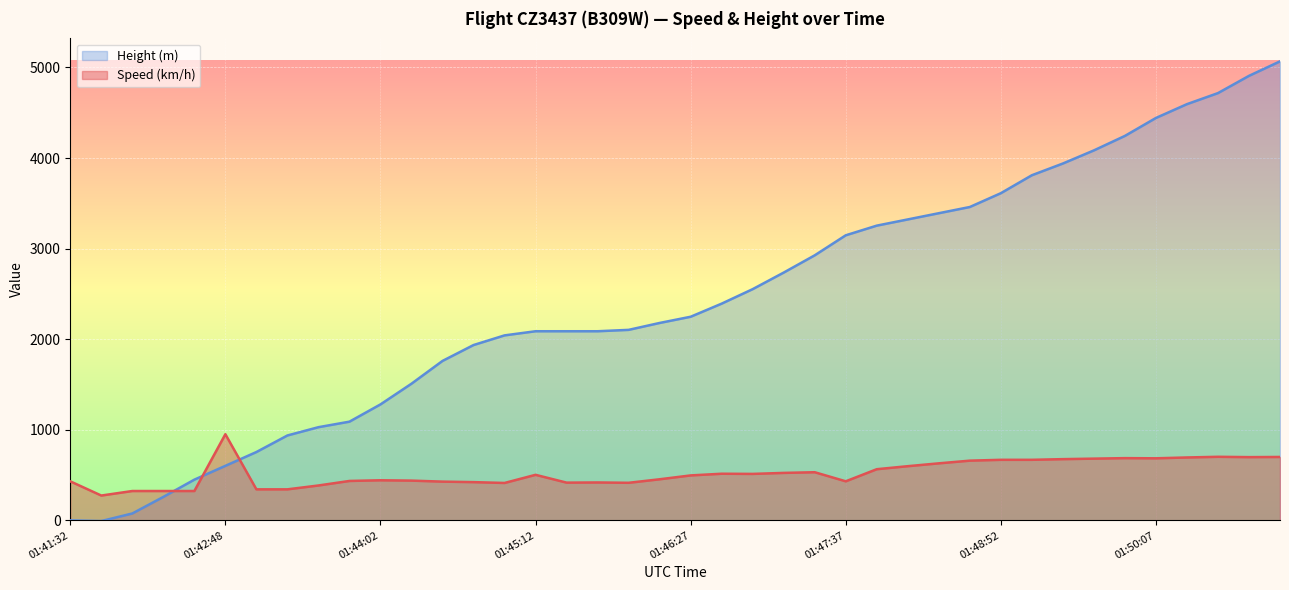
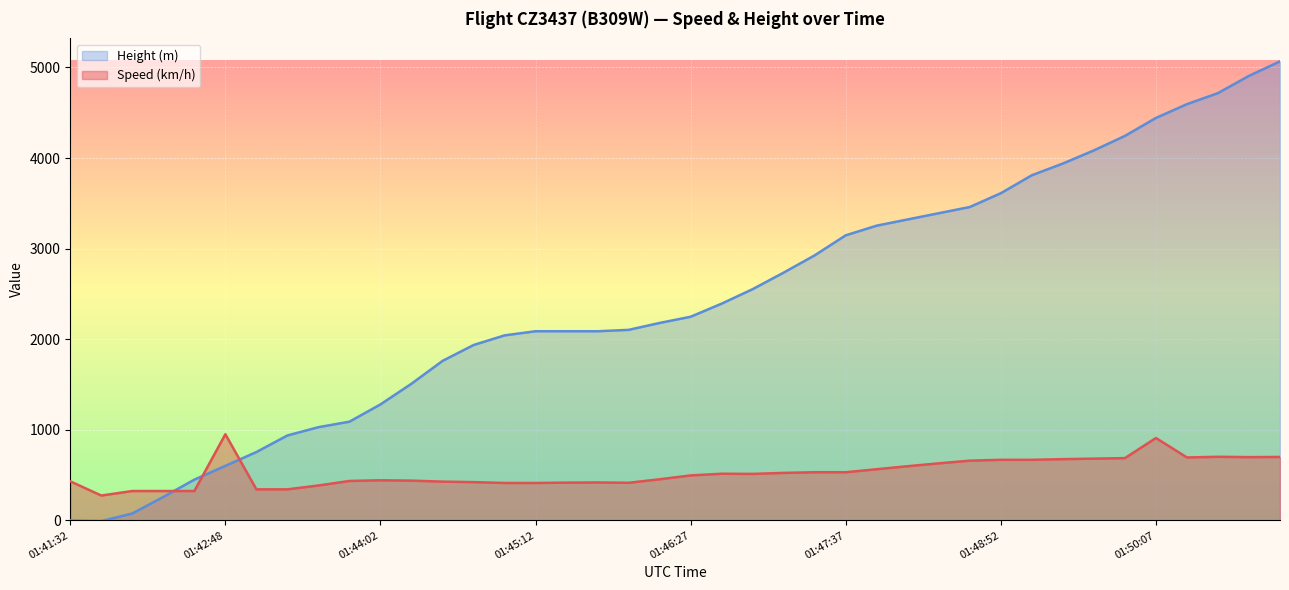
Speed (km/h), 01:45:12: 500 -> 400
Speed (km/h), 01:47:37: 400 -> 500
Speed (km/h), 01:50:07: 700 -> 900
